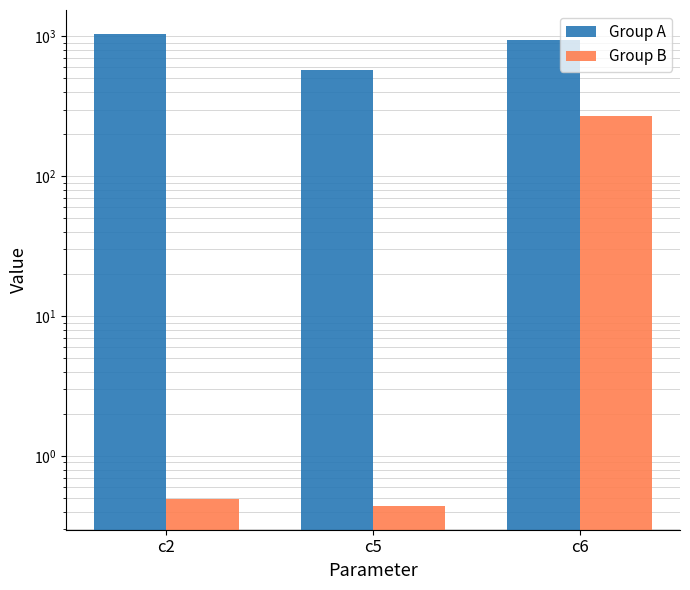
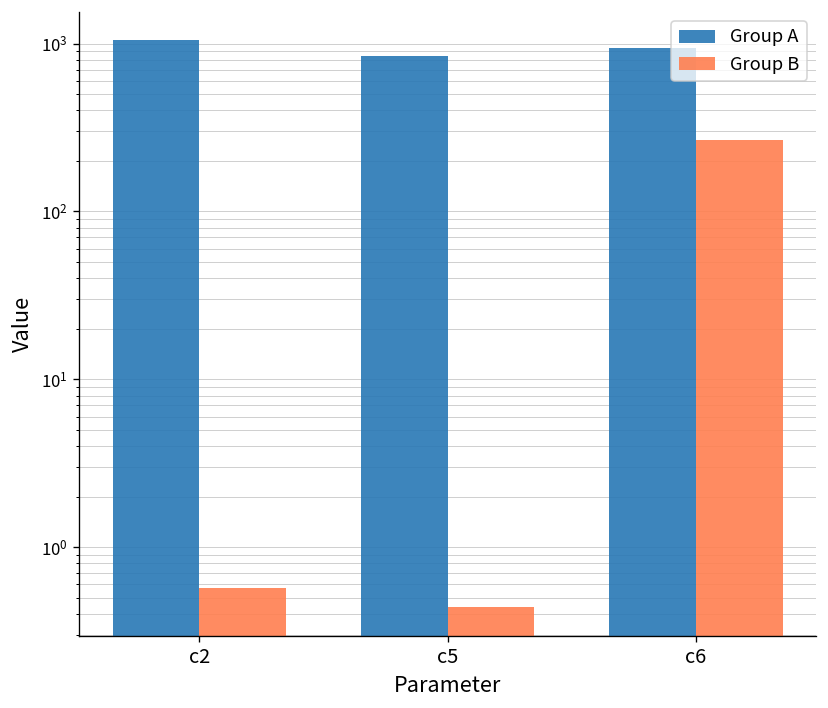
Group B, c2: 0.50 -> 0.57
Group A, c5: 570 -> 800
